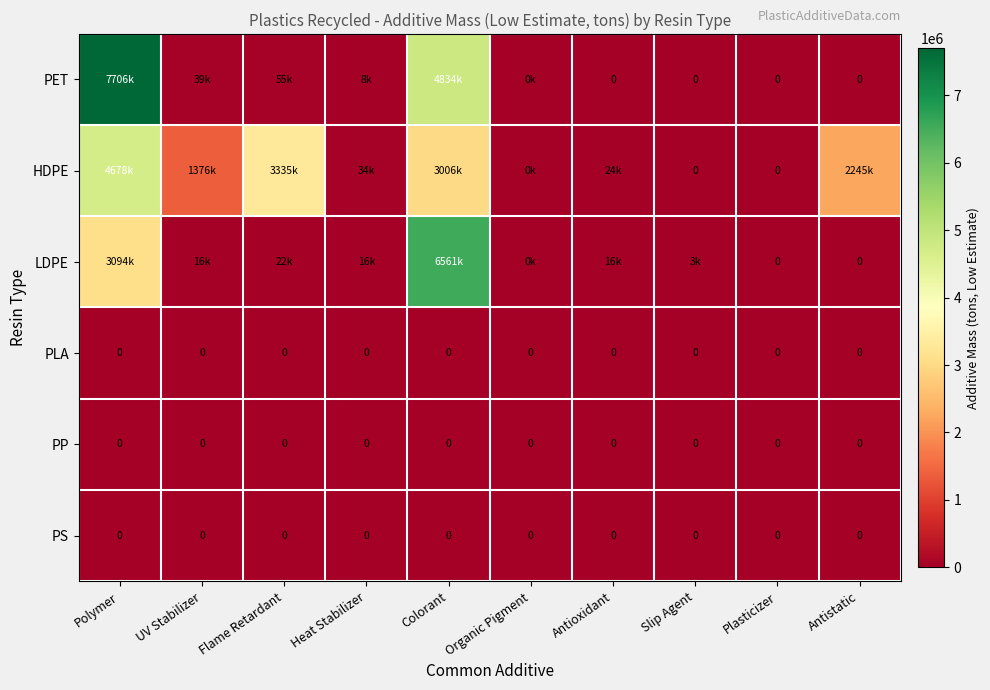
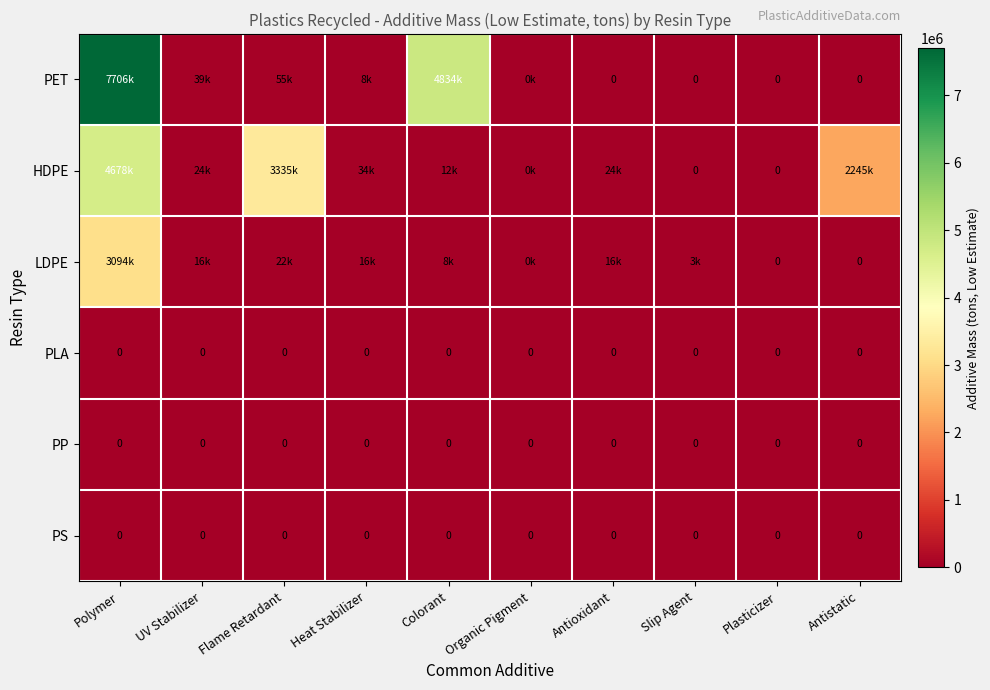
HDPE, UV Stabilizer: 1376k -> 24k
HDPE, Colorant: 3006k -> 12k
LDPE, Colorant: 6561k -> 8k
